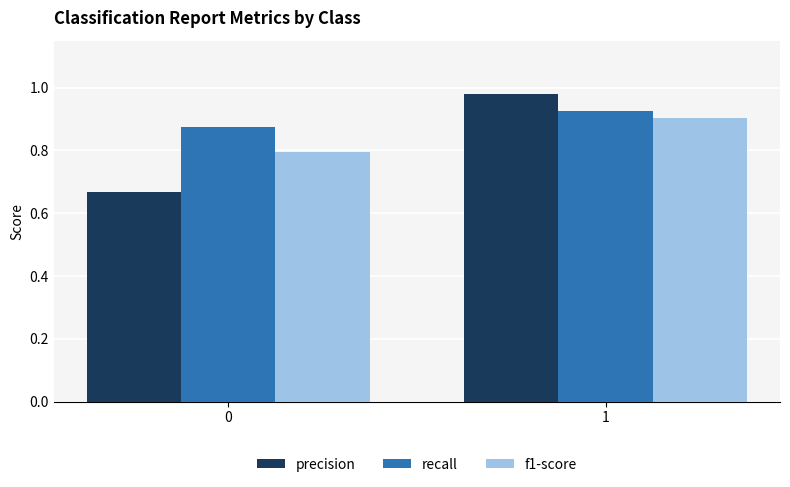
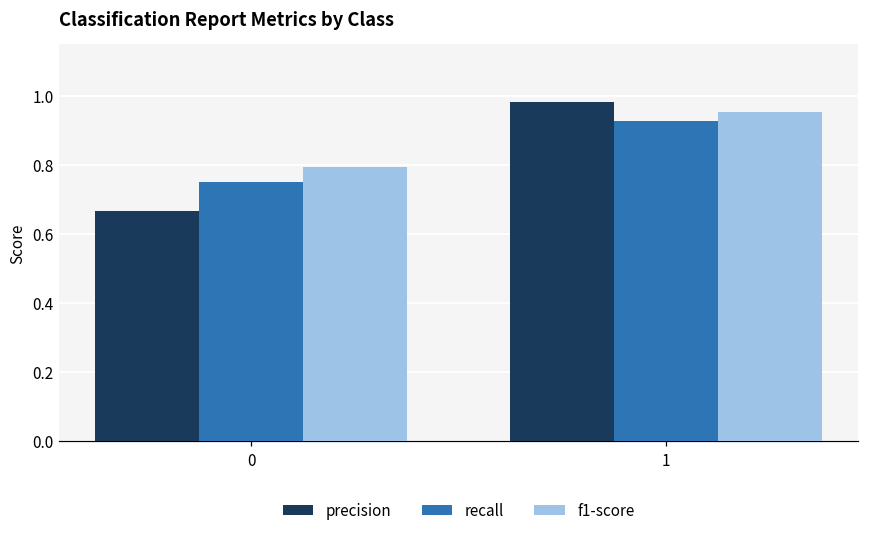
recall, 0: 0.88 -> 0.75
f1-score, 1: 0.90 -> 0.95
